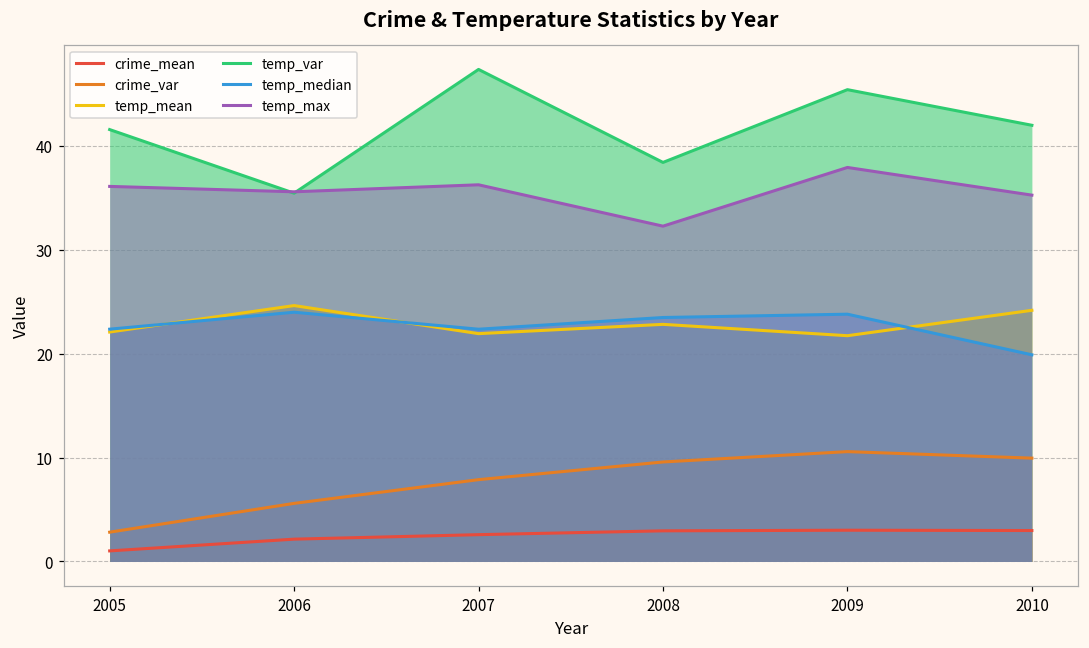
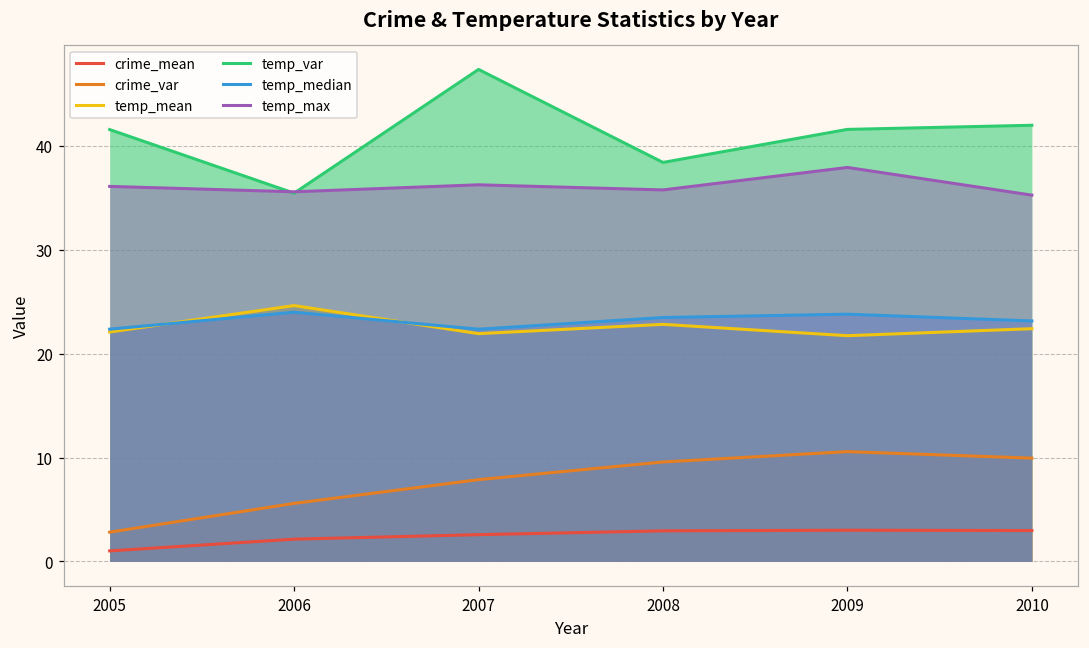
temp_max, 2008: 32 -> 36
temp_var, 2009: 45 -> 42
temp_mean, 2010: 24 -> 22
temp_median, 2010: 20 -> 23
